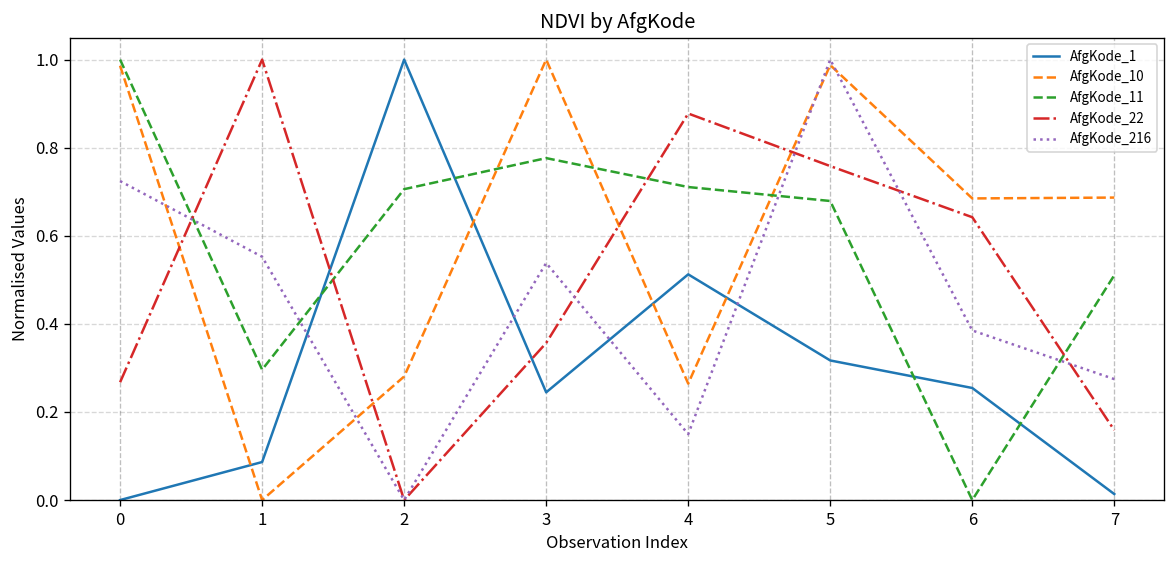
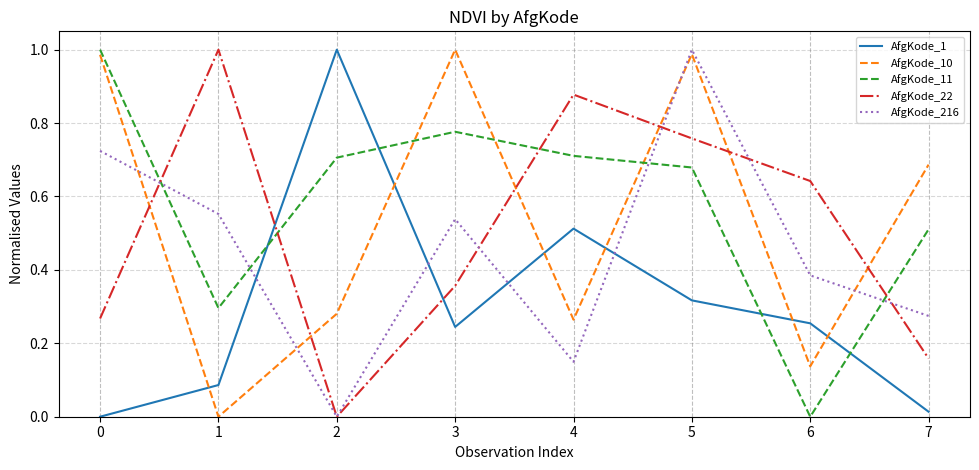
AfgKode_10, 6: 0.68 -> 0.14
